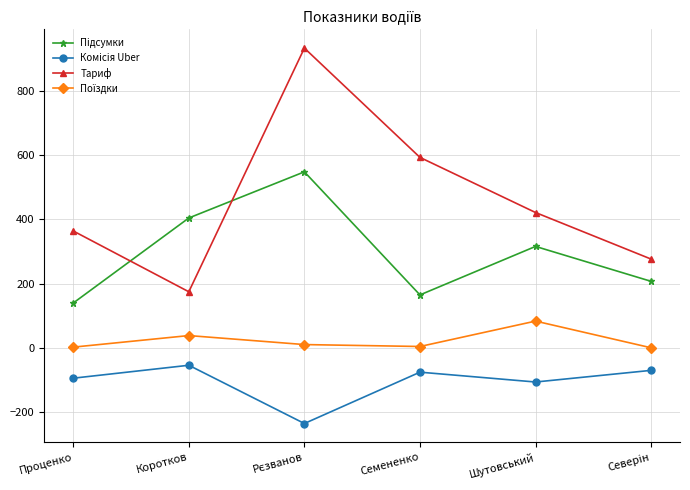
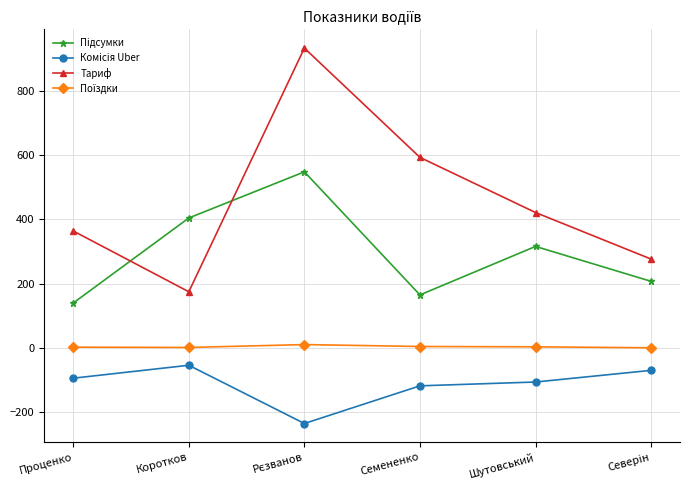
Поїздки, Коротков: 40 -> 0
Комісія Uber, Семененко: -70 -> -120
Поїздки, Шутовський: 80 -> 0
